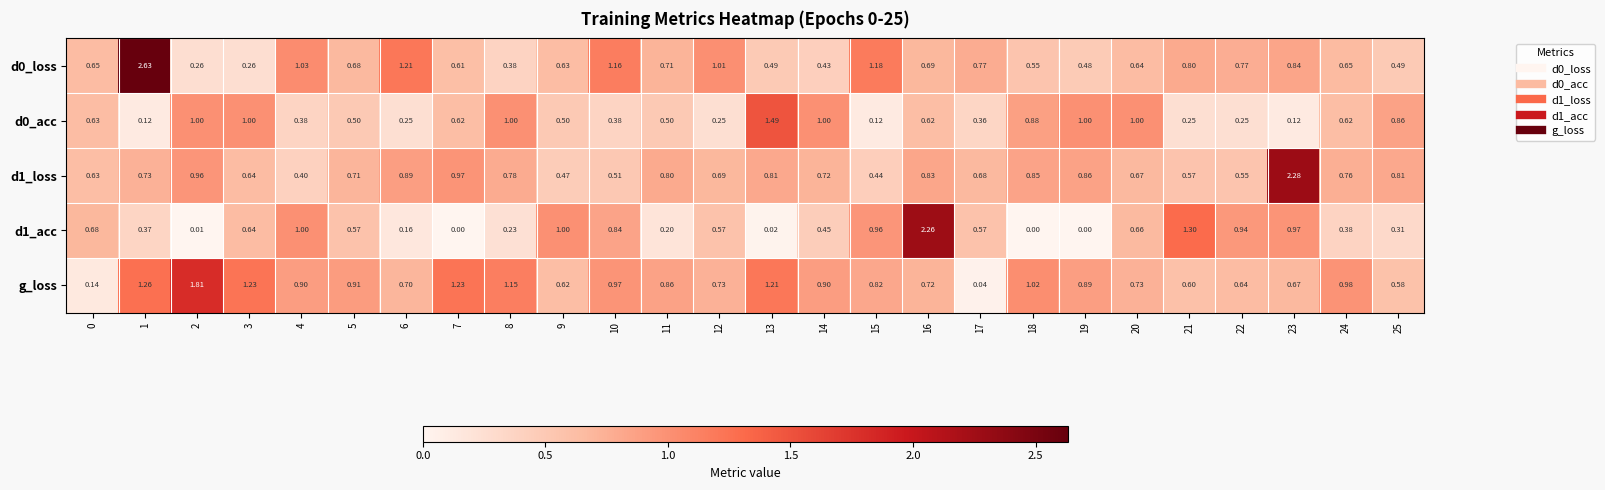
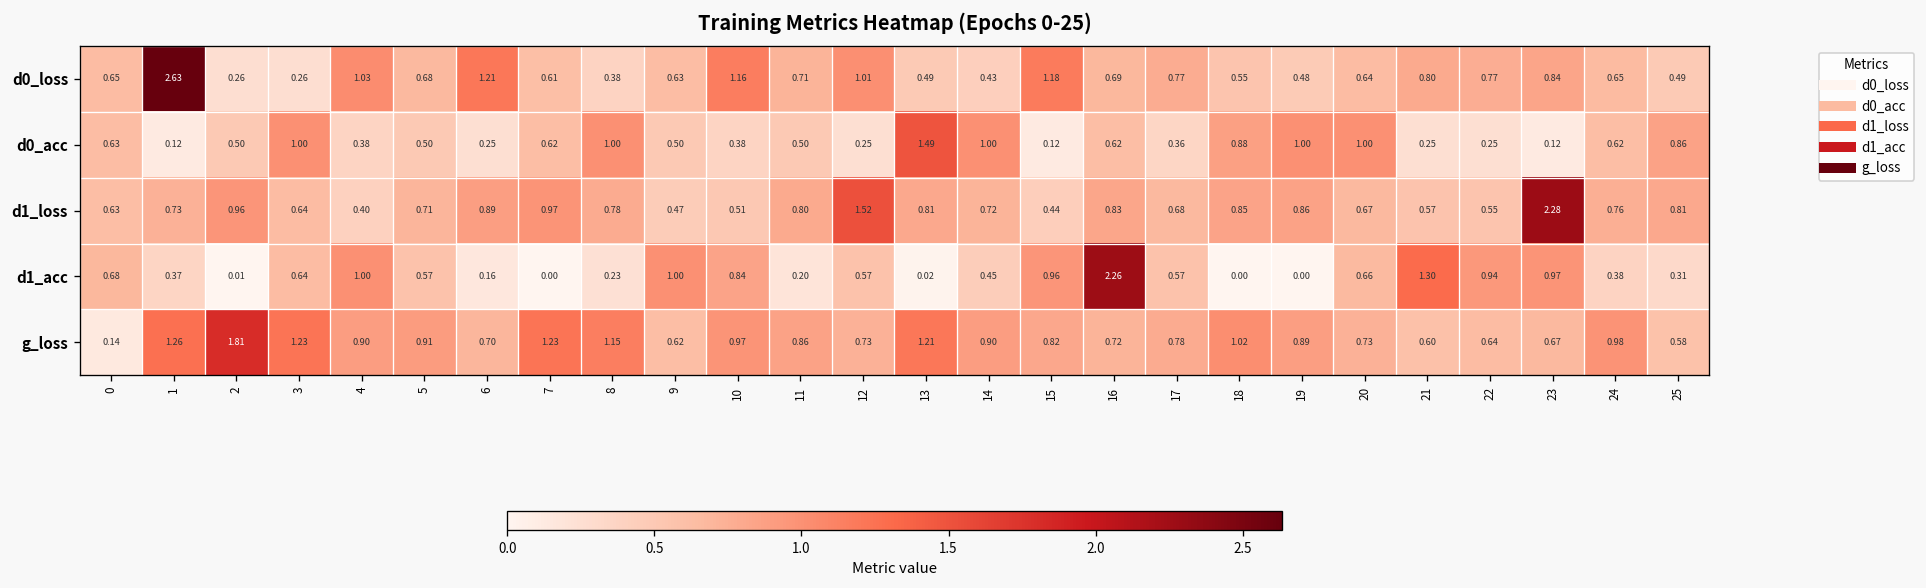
d0_acc, 2: 1.00 -> 0.50
d1_loss, 12: 0.69 -> 1.52
g_loss, 17: 0.04 -> 0.78
